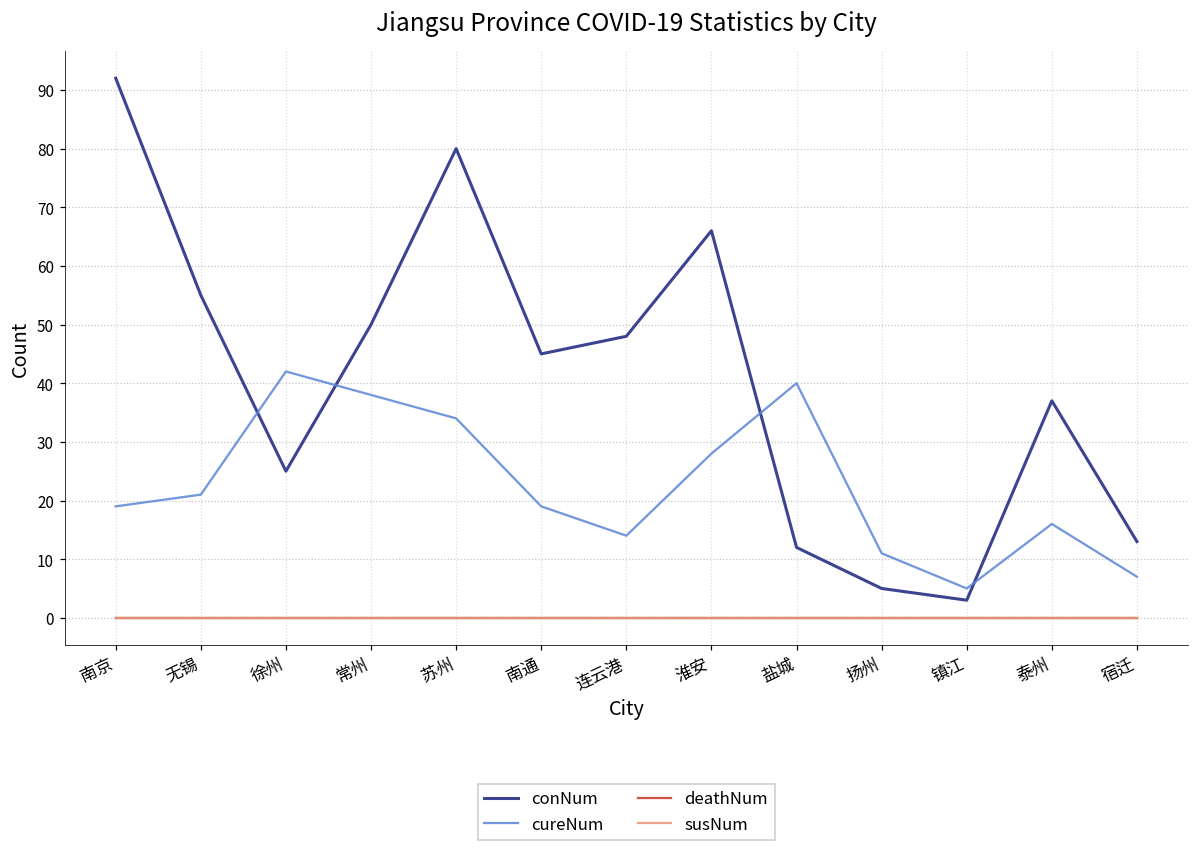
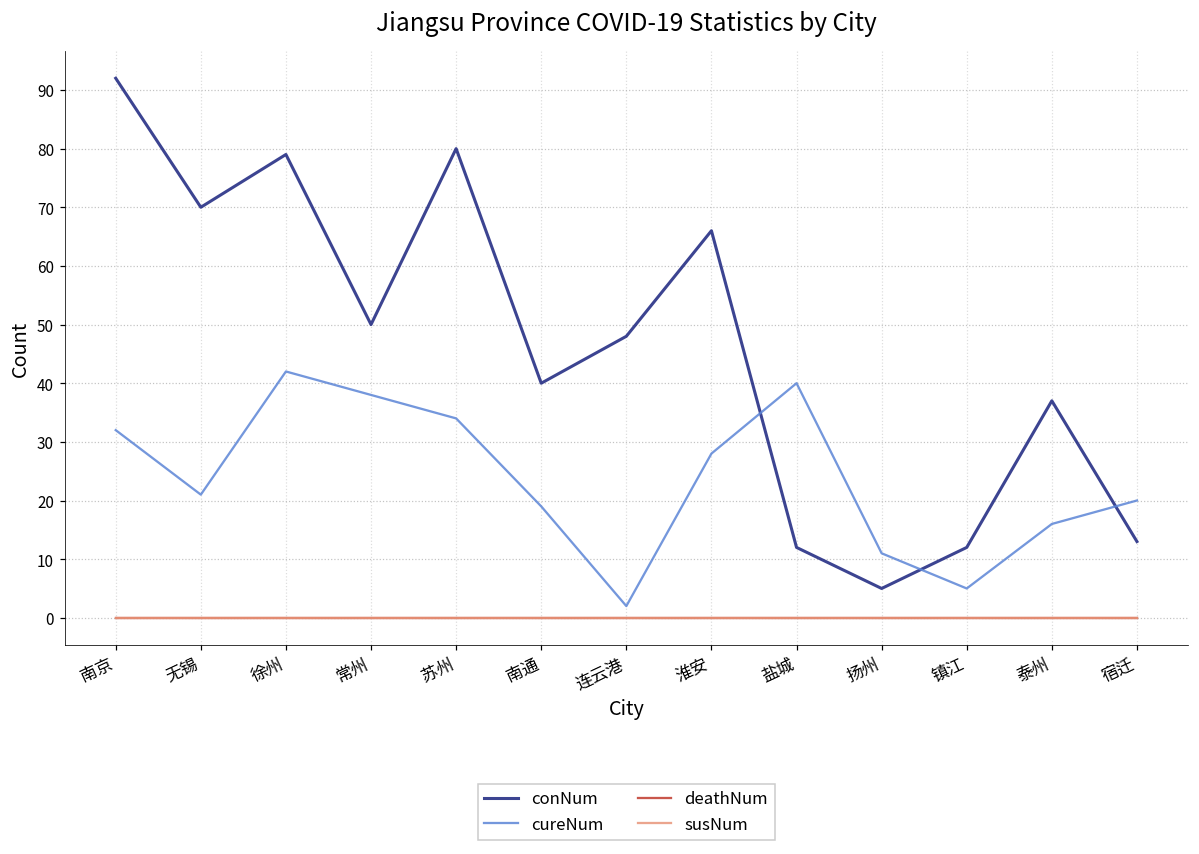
cureNum, 南京: 19 -> 32
conNum, 无锡: 55 -> 70
conNum, 徐州: 25 -> 79
conNum, 南通: 45 -> 40
cureNum, 连云港: 14 -> 2
conNum, 镇江: 3 -> 12
cureNum, 宿迁: 7 -> 20
